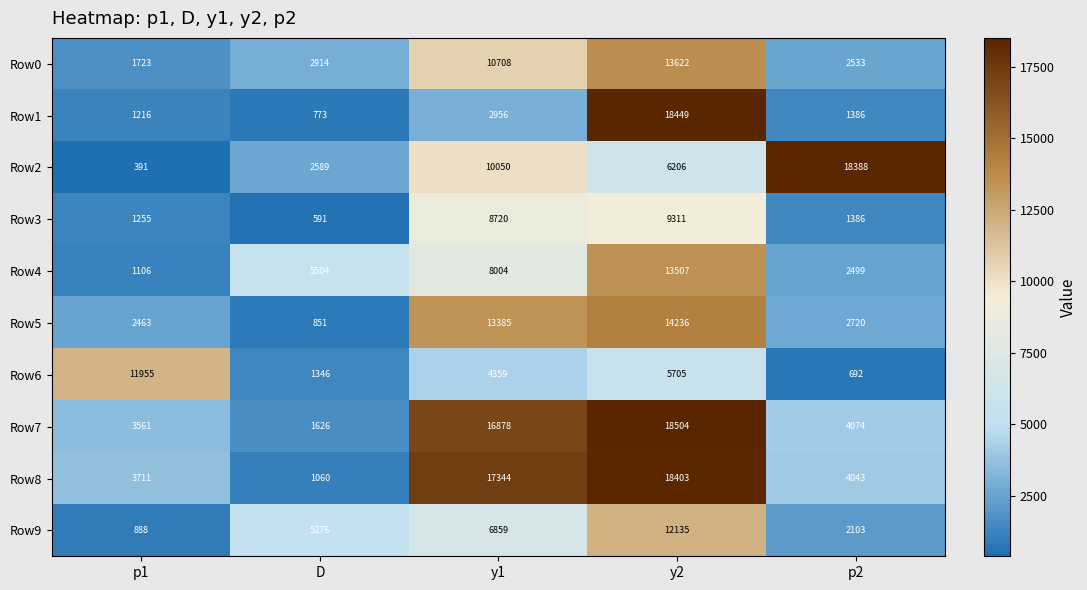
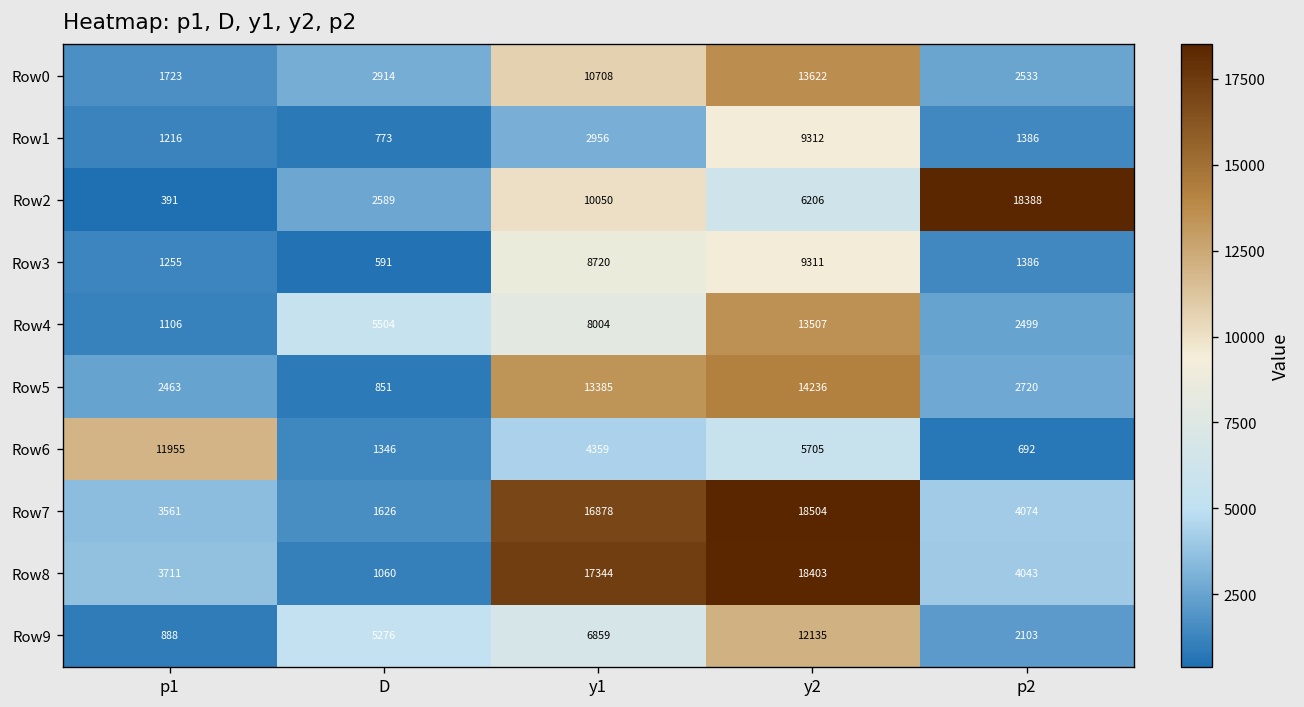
Row1, y2: 18449 -> 9312
